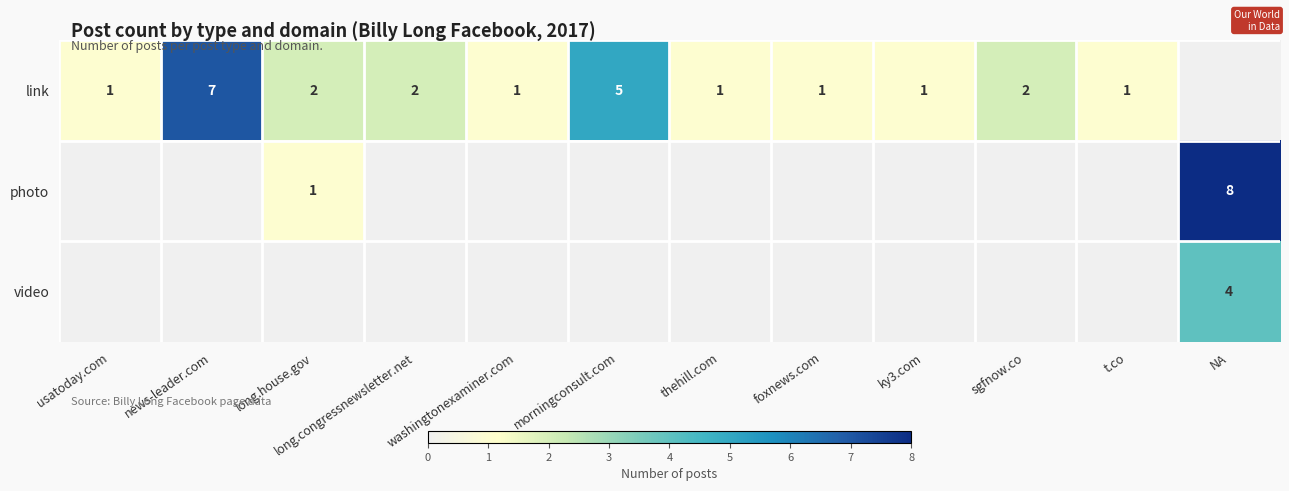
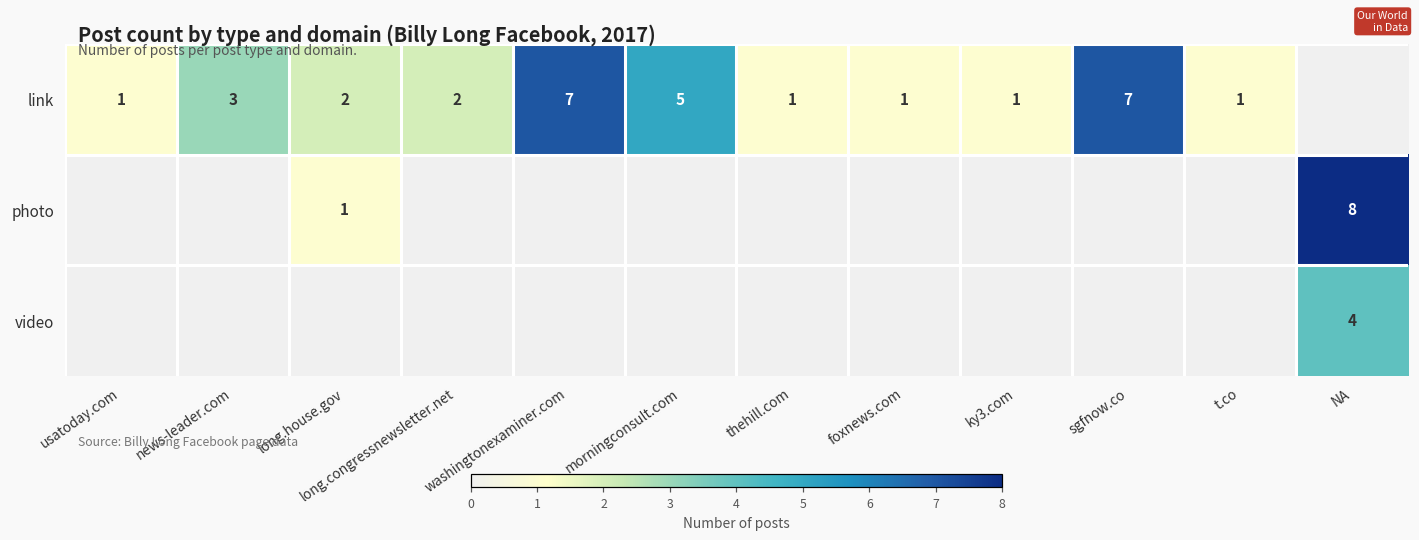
link, news-leader.com: 7 -> 3
link, washingtonexaminer.com: 1 -> 7
link, sgfnow.co: 2 -> 7
